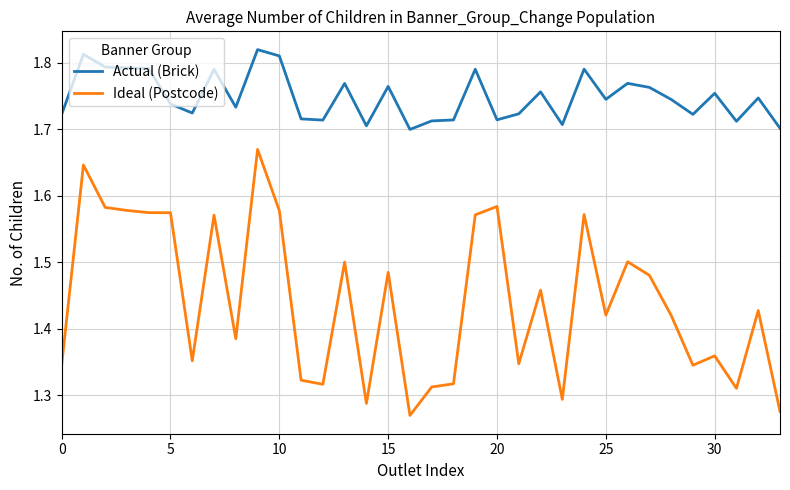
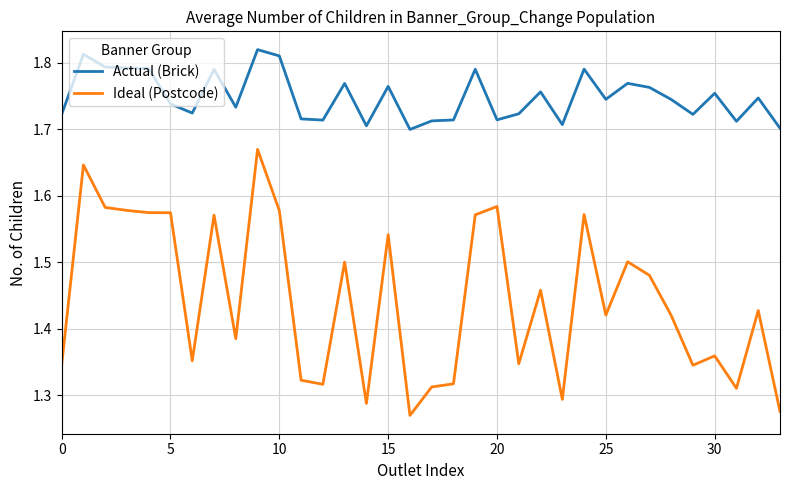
Ideal (Postcode), 15: 1.49 -> 1.54
